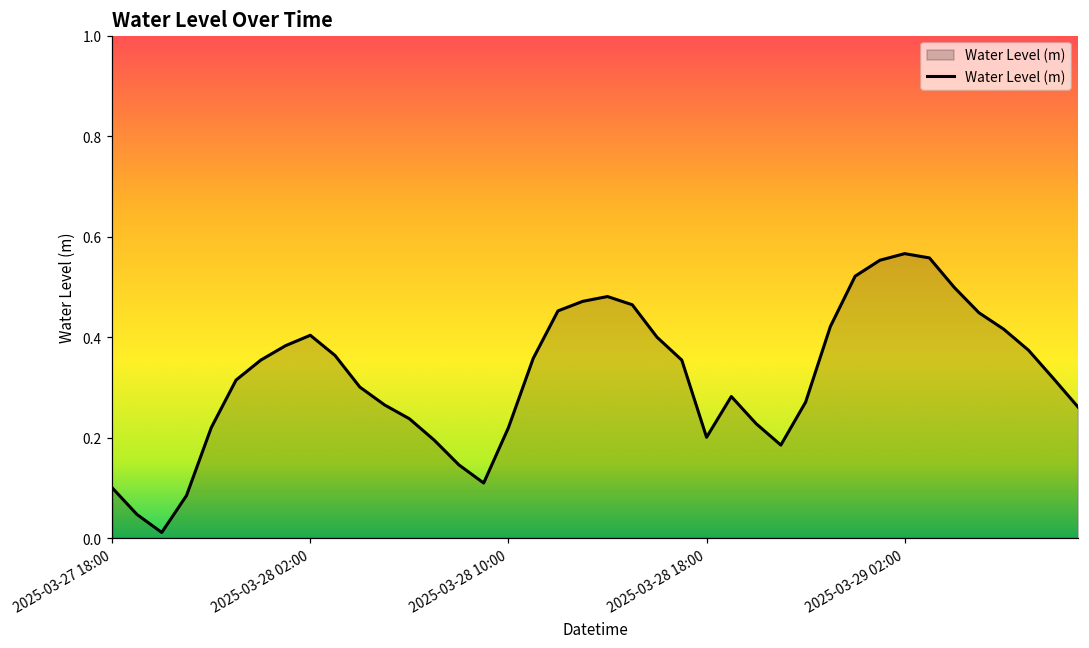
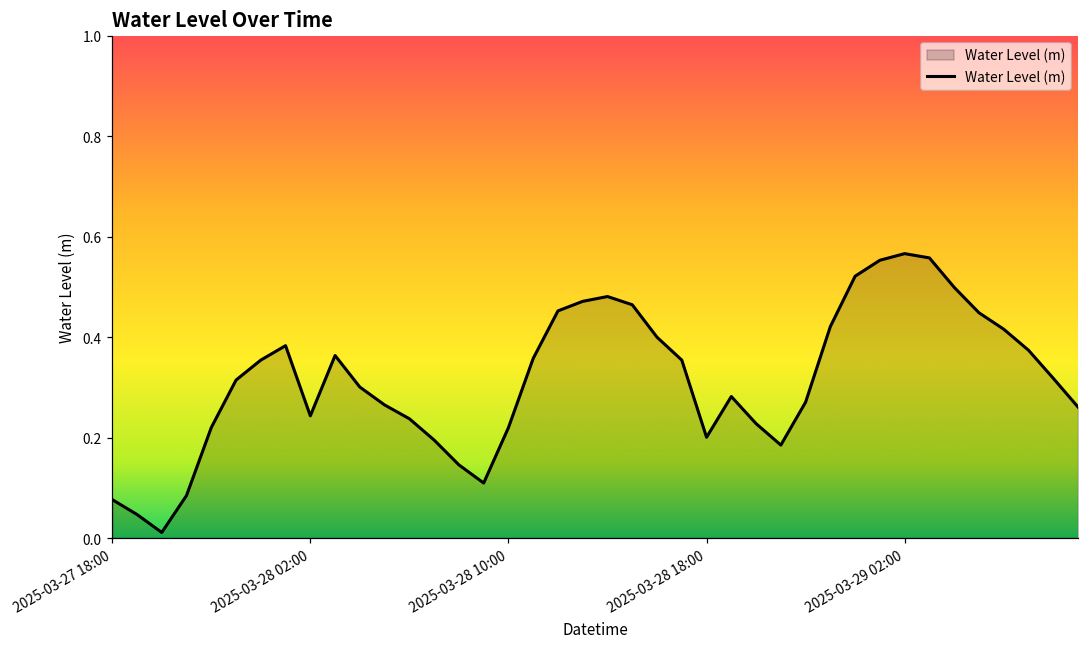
2025-03-27 18:00: 0.10 -> 0.08
2025-03-28 02:00: 0.40 -> 0.24
